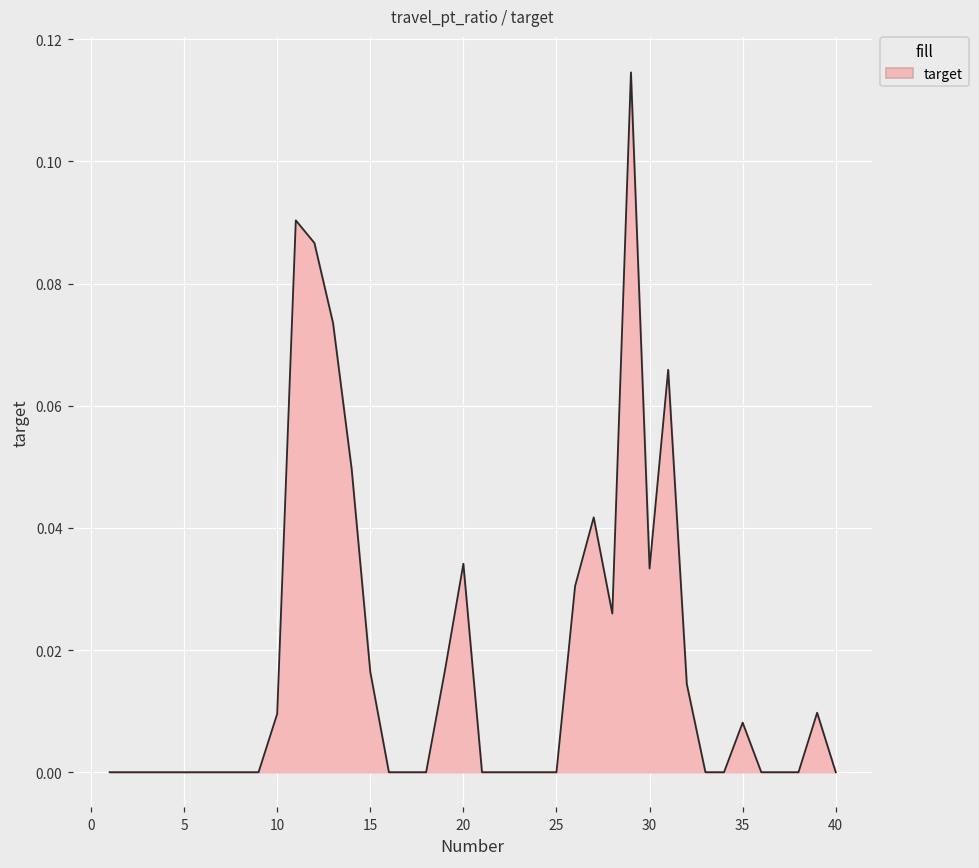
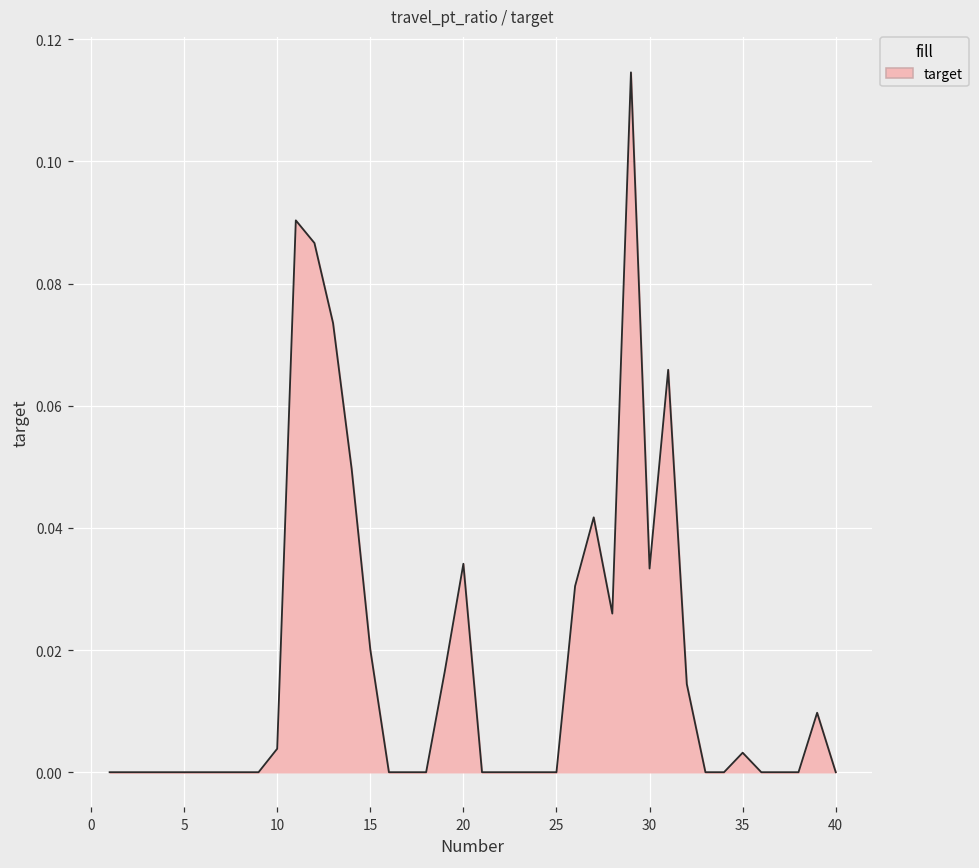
10: 0.010 -> 0.004
15: 0.016 -> 0.020
35: 0.008 -> 0.003
